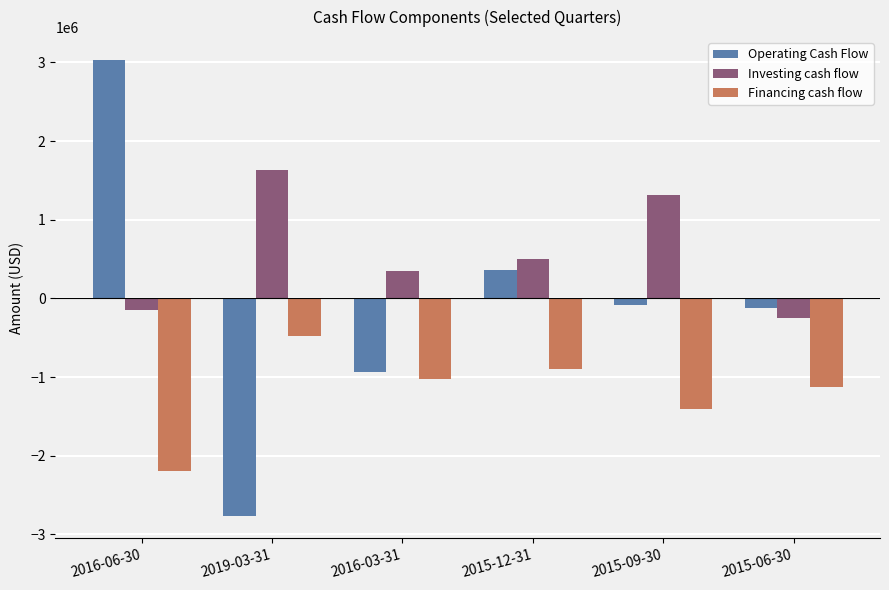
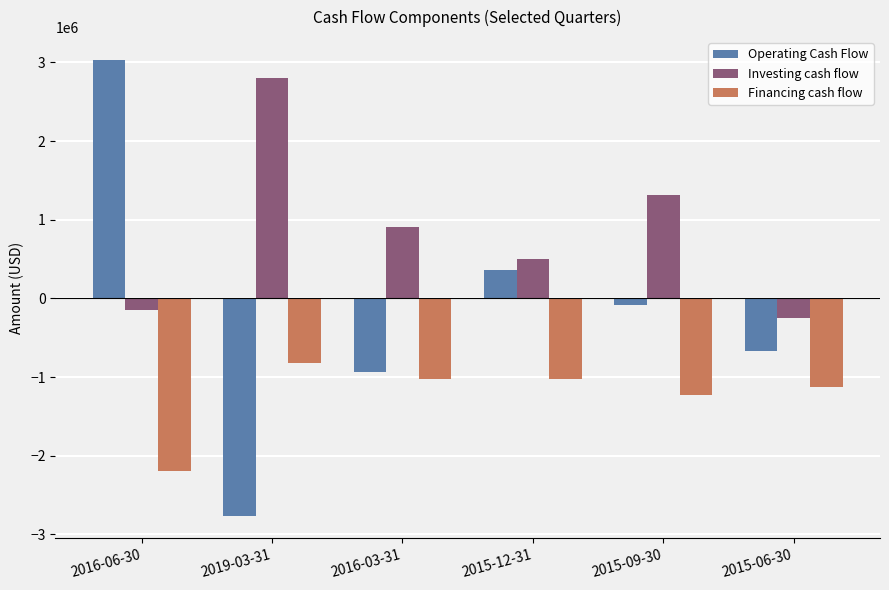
Investing cash flow, 2019-03-31: 1600000 -> 2800000
Financing cash flow, 2019-03-31: -500000 -> -800000
Investing cash flow, 2016-03-31: 300000 -> 900000
Financing cash flow, 2015-12-31: -900000 -> -1000000
Financing cash flow, 2015-09-30: -1400000 -> -1200000
Operating Cash Flow, 2015-06-30: -100000 -> -700000
